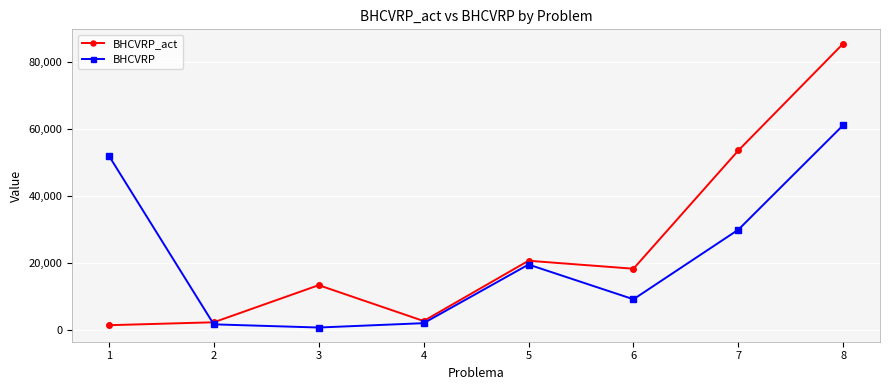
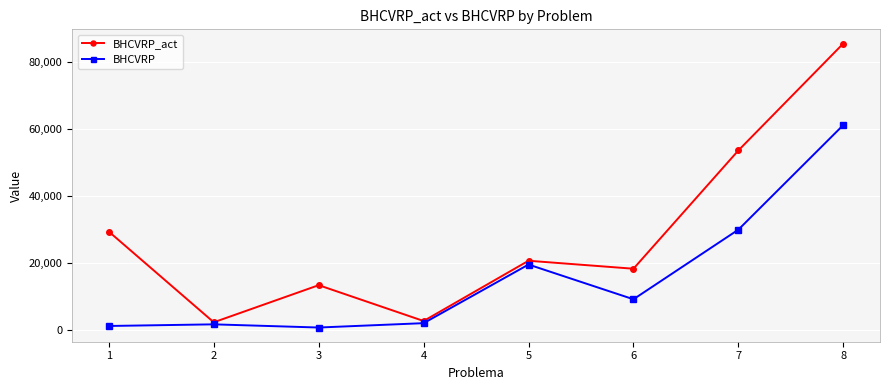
BHCVRP_act, 1: 1,000 -> 29,000
BHCVRP, 1: 52,000 -> 1,000
